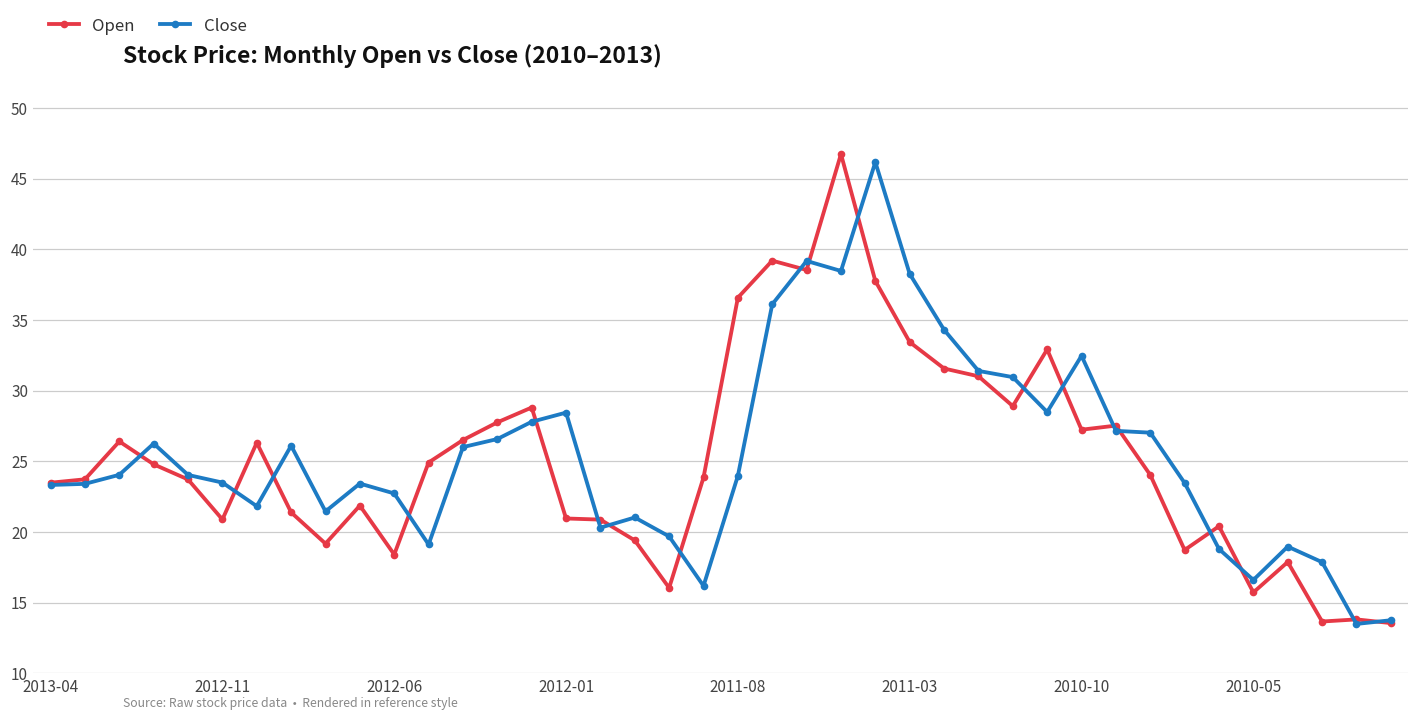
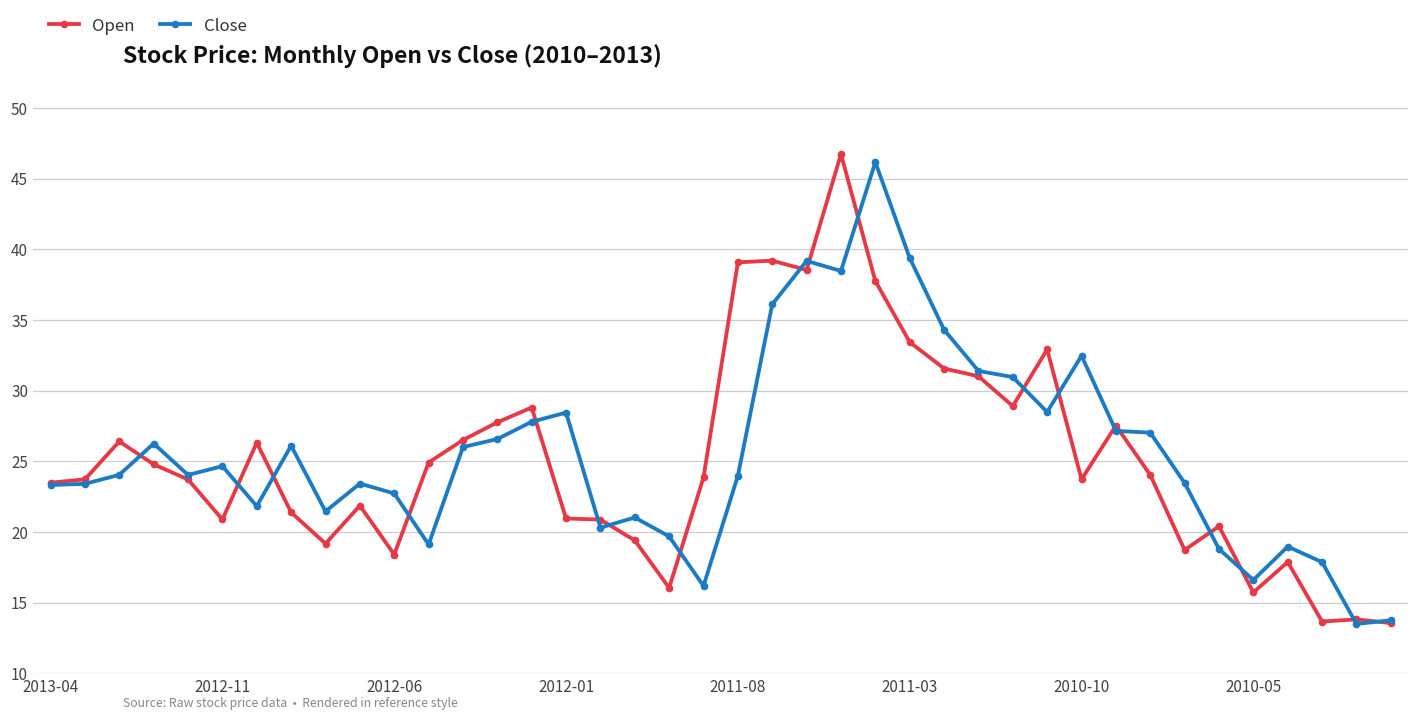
Close, 2012-11: 23.5 -> 24.7
Open, 2011-08: 36.6 -> 39.1
Close, 2011-03: 38.3 -> 39.4
Open, 2010-10: 27.2 -> 23.7
